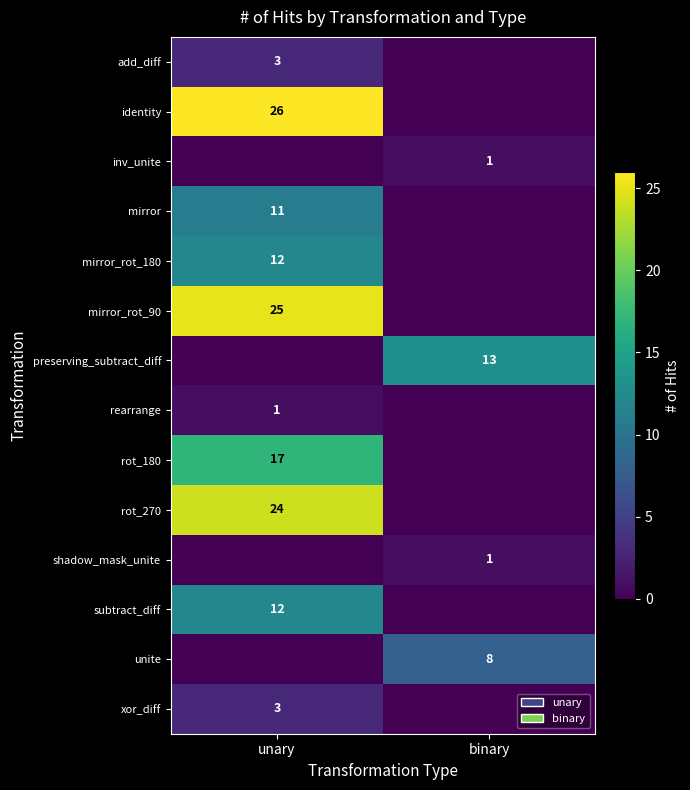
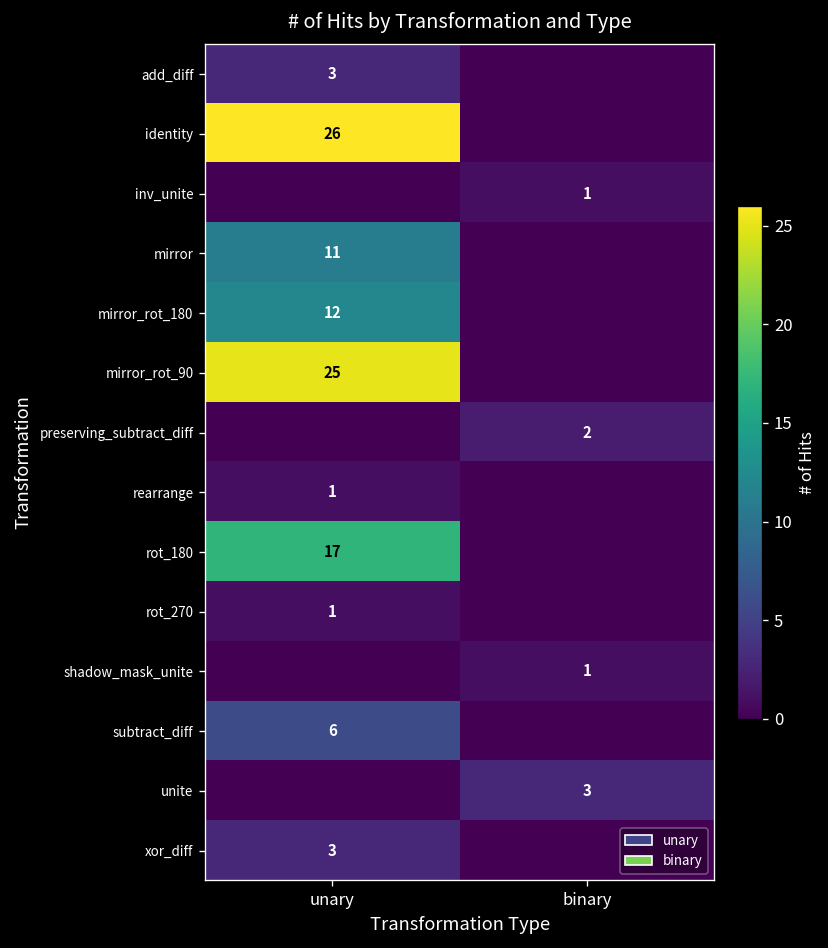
preserving_subtract_diff, binary: 13 -> 2
rot_270, unary: 24 -> 1
subtract_diff, unary: 12 -> 6
unite, binary: 8 -> 3
